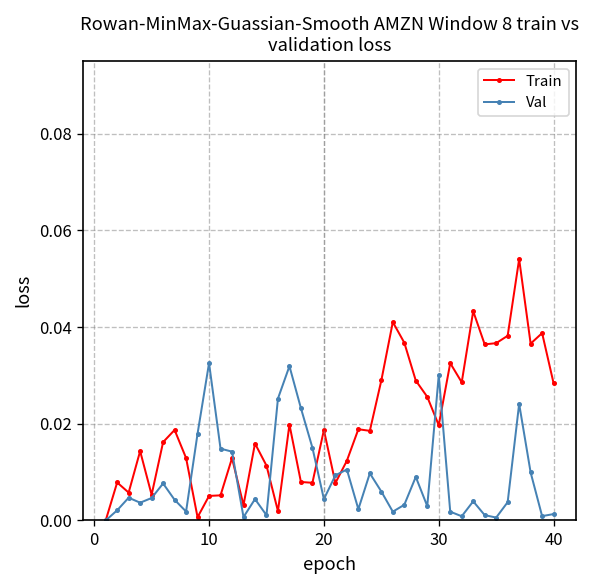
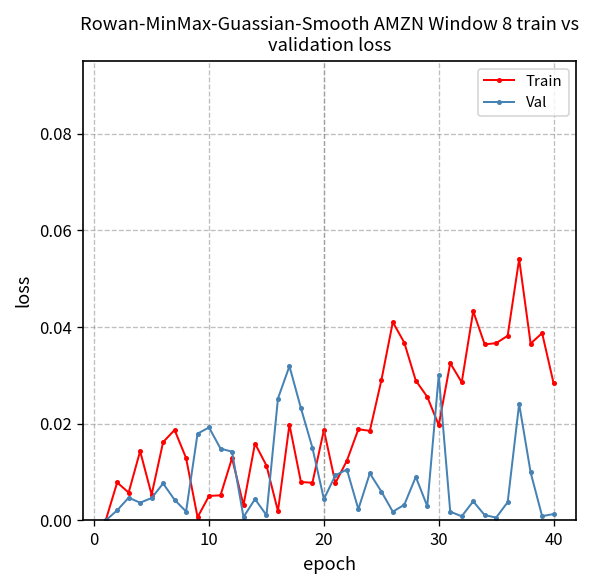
Val, 10: 0.033 -> 0.019
